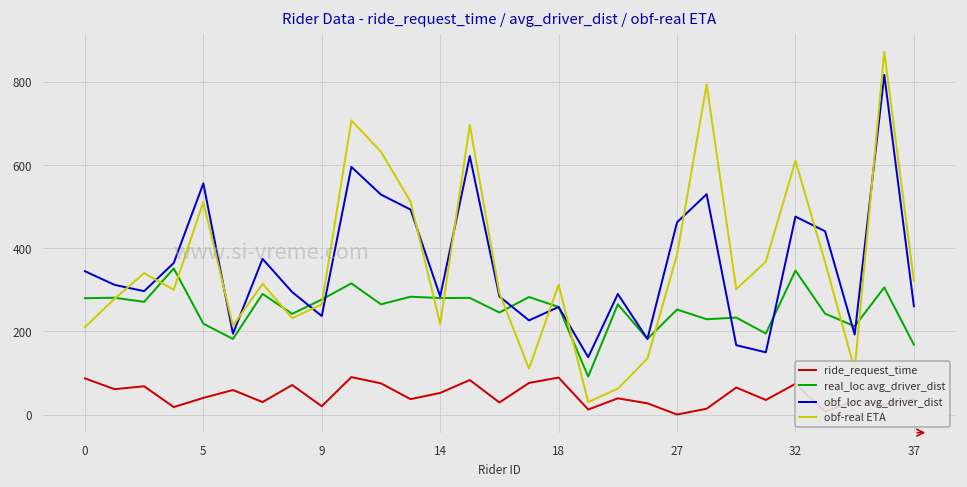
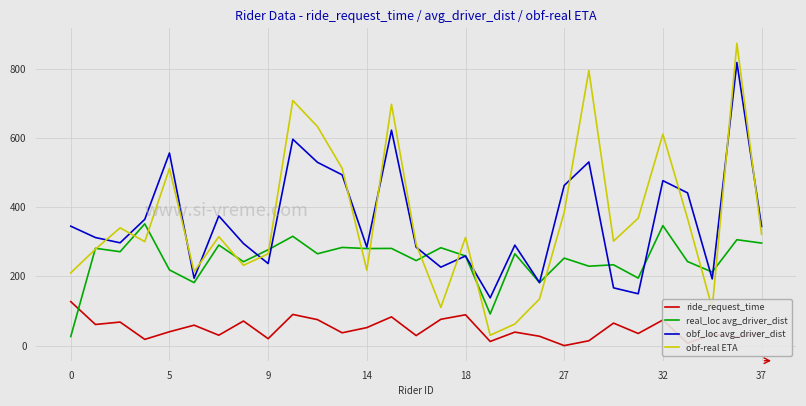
ride_request_time, 0: 90 -> 130
real_loc avg_driver_dist, 0: 280 -> 30
real_loc avg_driver_dist, 37: 170 -> 300
obf_loc avg_driver_dist, 37: 260 -> 340
